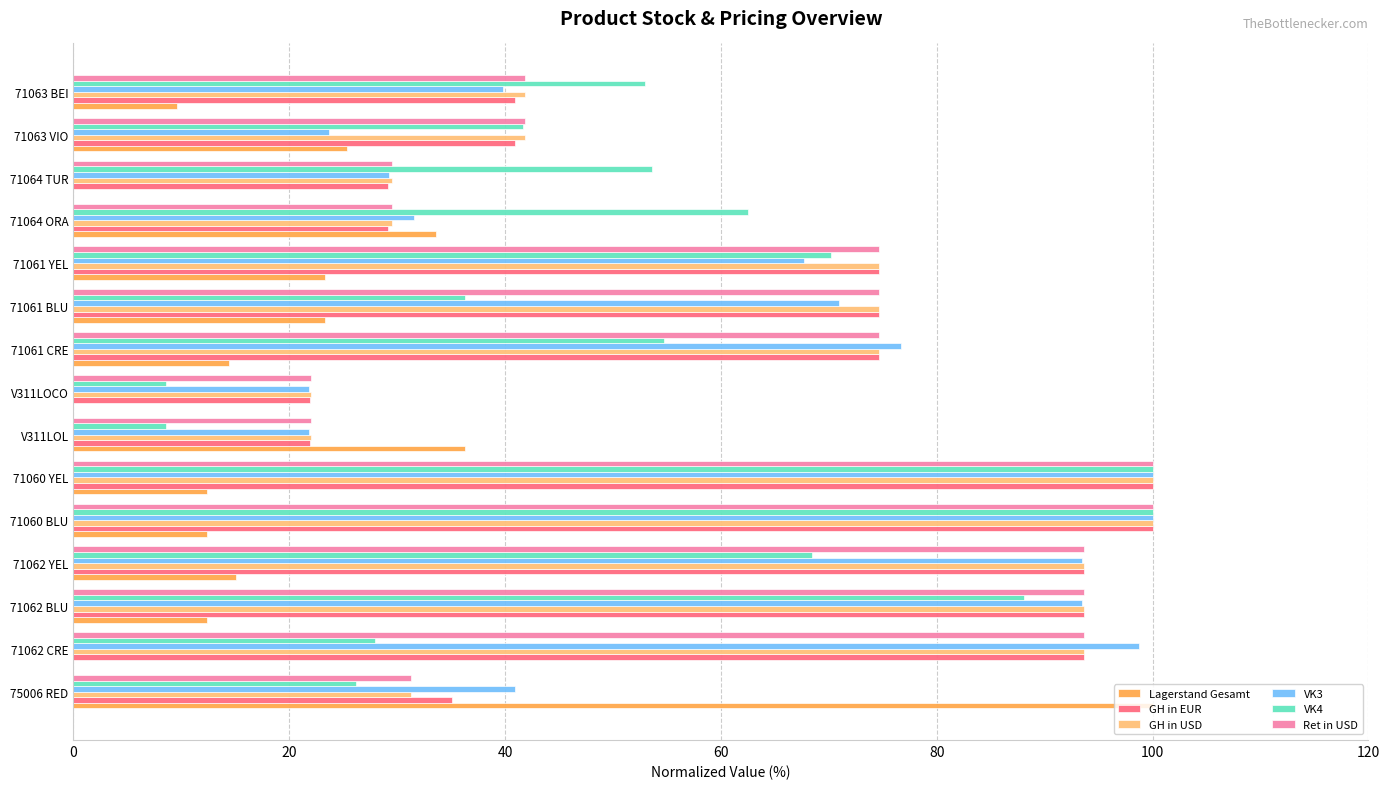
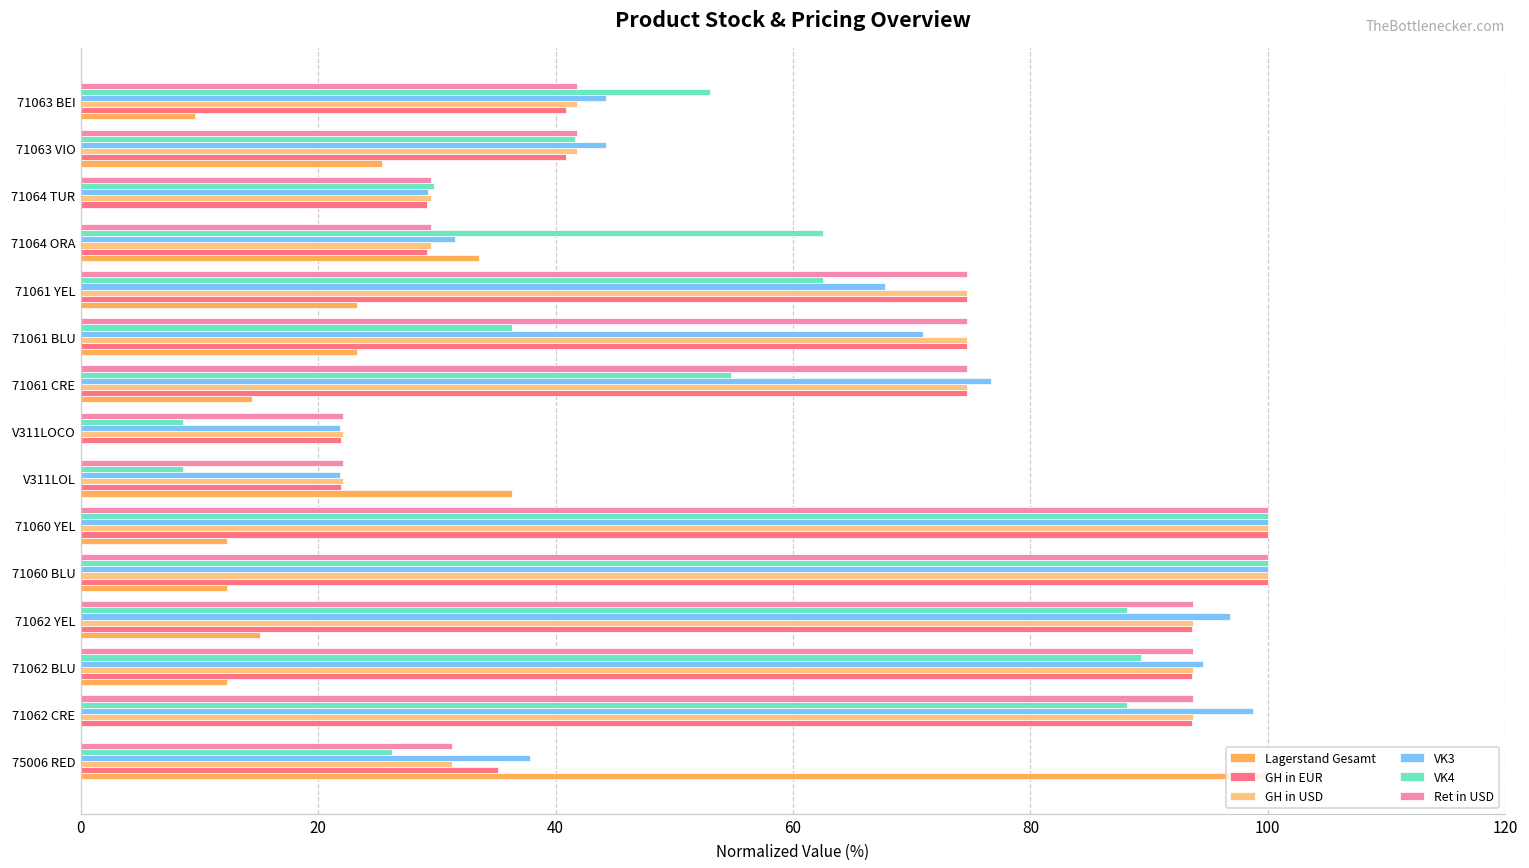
VK3, 71063 BEI: 39.8 -> 44.2
VK3, 71063 VIO: 23.6 -> 44.2
VK4, 71064 TUR: 53.6 -> 29.8
VK4, 71061 YEL: 70.2 -> 62.5
VK4, 71062 YEL: 68.5 -> 88.1
VK3, 71062 YEL: 93.5 -> 96.8
VK4, 71062 BLU: 88.1 -> 89.3
VK3, 71062 BLU: 93.5 -> 94.5
VK4, 71062 CRE: 28.0 -> 88.1
VK3, 75006 RED: 40.9 -> 37.9
